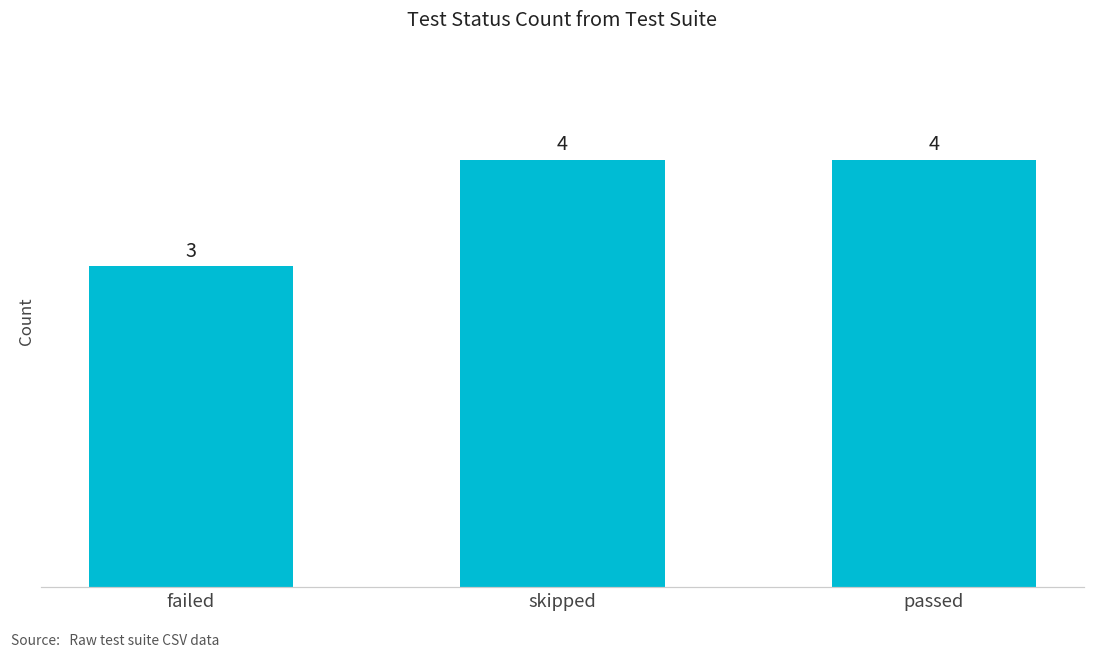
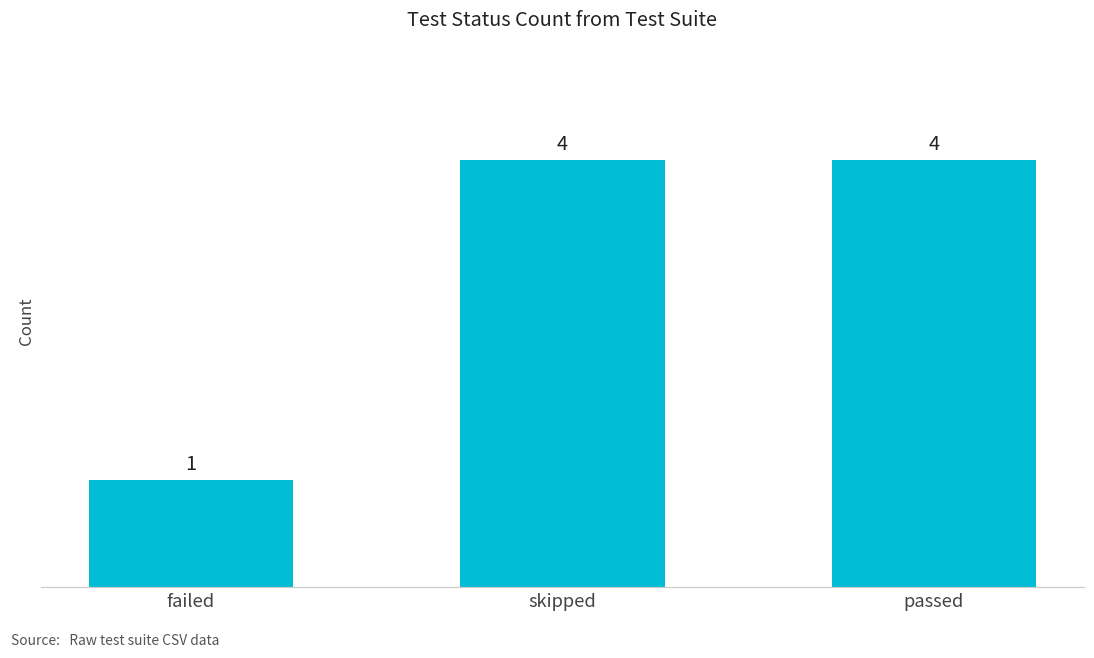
failed: 3 -> 1
